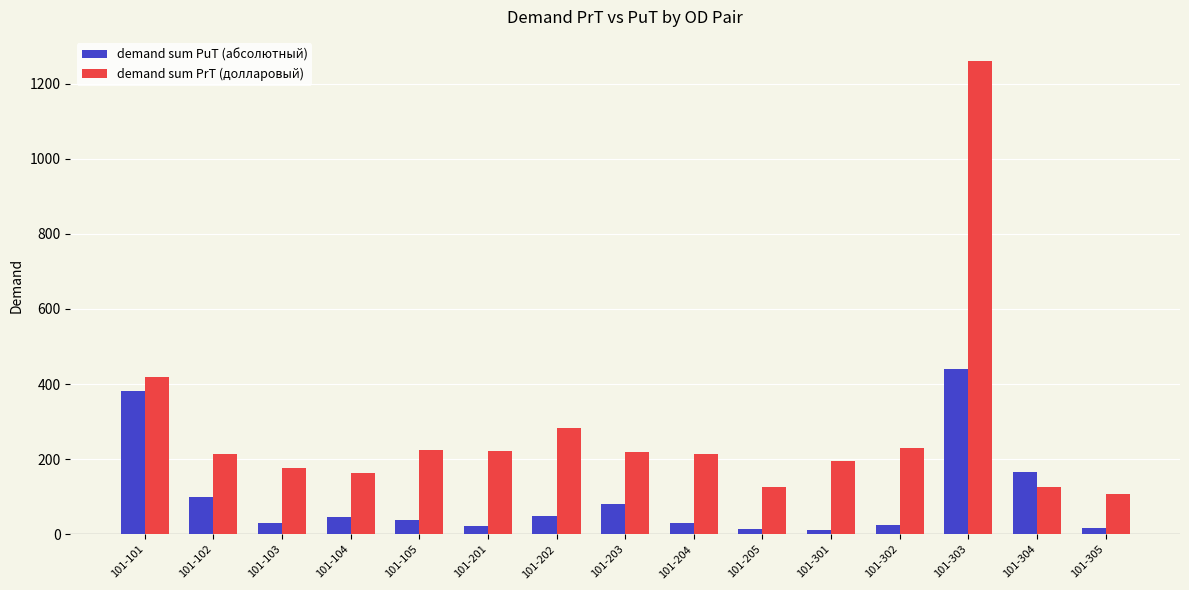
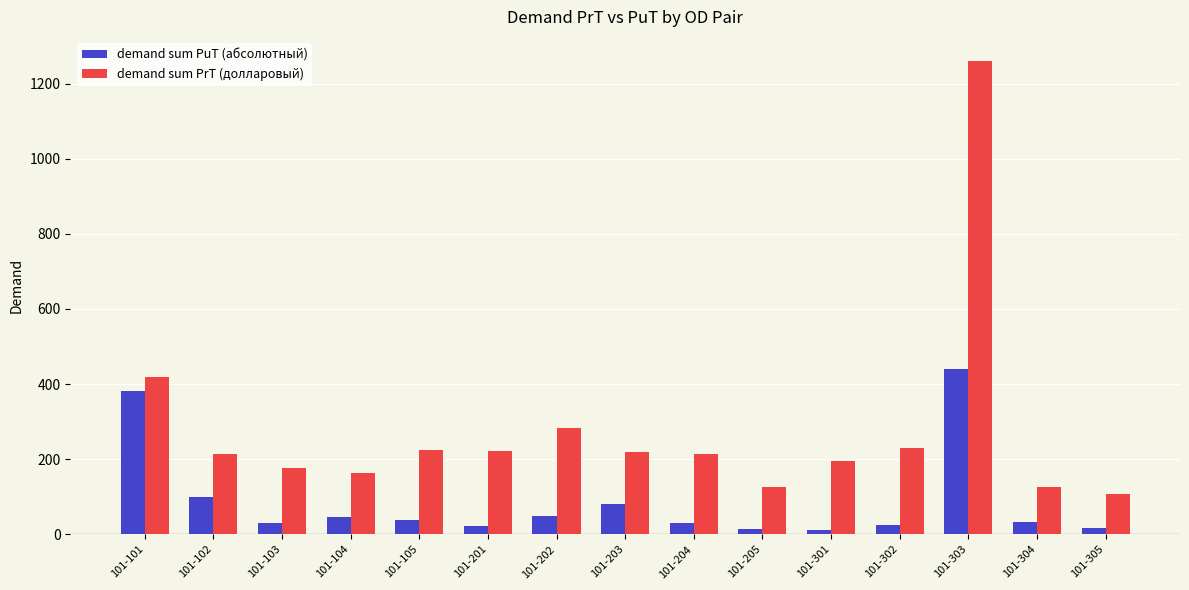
demand sum PuT (абсолютный), 101-304: 170 -> 30
